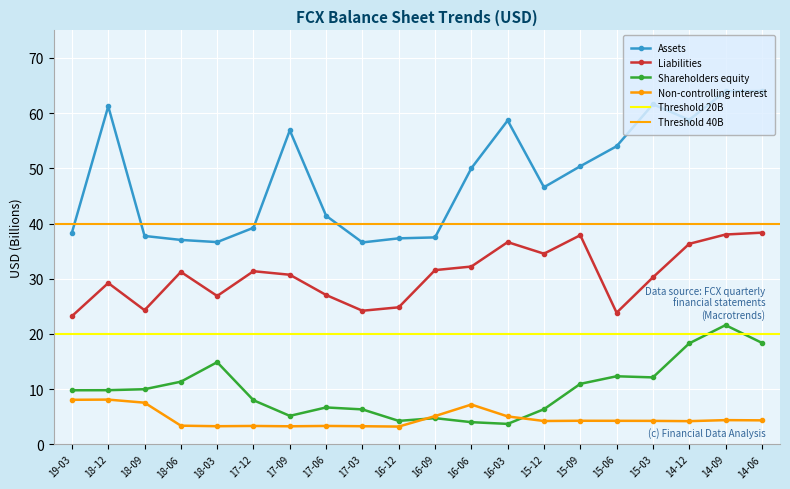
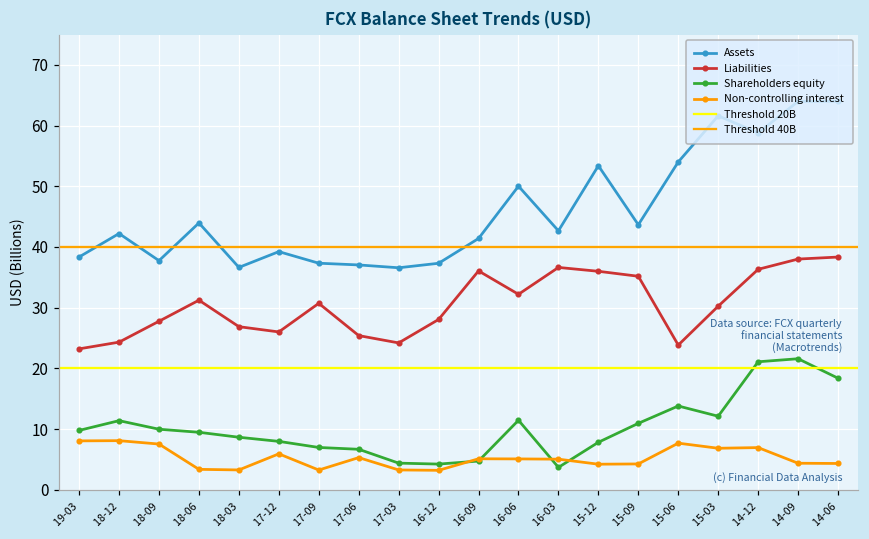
Assets, 18-12: 61 -> 42
Liabilities, 18-12: 29 -> 24
Shareholders equity, 18-12: 10 -> 11
Liabilities, 18-09: 24 -> 28
Assets, 18-06: 37 -> 44
Shareholders equity, 18-06: 11 -> 9
Shareholders equity, 18-03: 15 -> 9
Liabilities, 17-12: 31 -> 26
Non-controlling interest, 17-12: 3 -> 6
Assets, 17-09: 57 -> 37
Shareholders equity, 17-09: 5 -> 7
Assets, 17-06: 41 -> 37
Liabilities, 17-06: 27 -> 25
Non-controlling interest, 17-06: 3 -> 5
Shareholders equity, 17-03: 6 -> 4
Liabilities, 16-12: 25 -> 28
Assets, 16-09: 37 -> 41
Liabilities, 16-09: 32 -> 36
Shareholders equity, 16-06: 4 -> 11
Non-controlling interest, 16-06: 7 -> 5
Assets, 16-03: 59 -> 43
Assets, 15-12: 47 -> 53
Liabilities, 15-12: 35 -> 36
Shareholders equity, 15-12: 6 -> 8
Assets, 15-09: 50 -> 44
Liabilities, 15-09: 38 -> 35
Shareholders equity, 15-06: 12 -> 14
Non-controlling interest, 15-06: 4 -> 8
Non-controlling interest, 15-03: 4 -> 7
Shareholders equity, 14-12: 18 -> 21
Non-controlling interest, 14-12: 4 -> 7
